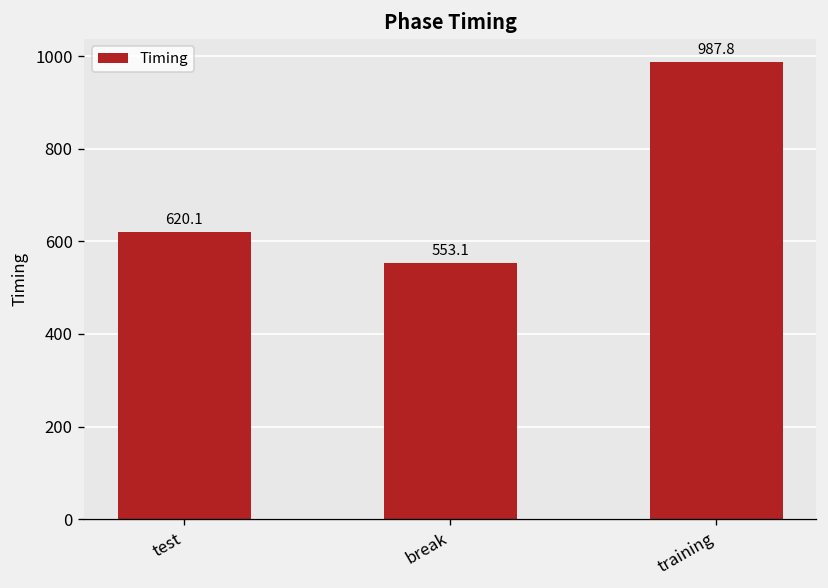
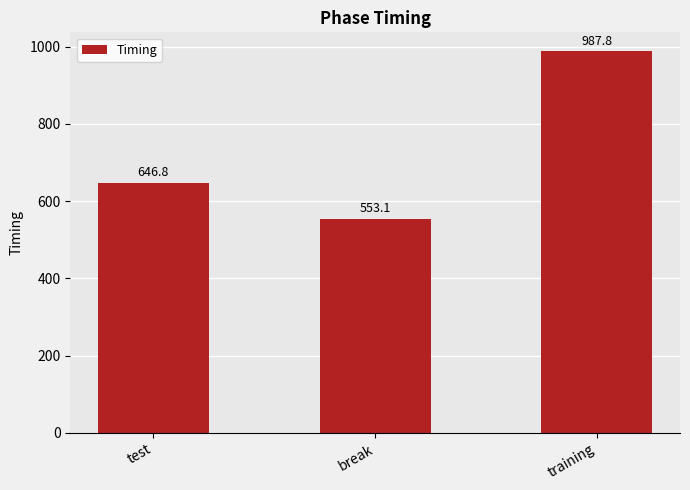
test: 620.1 -> 646.8
